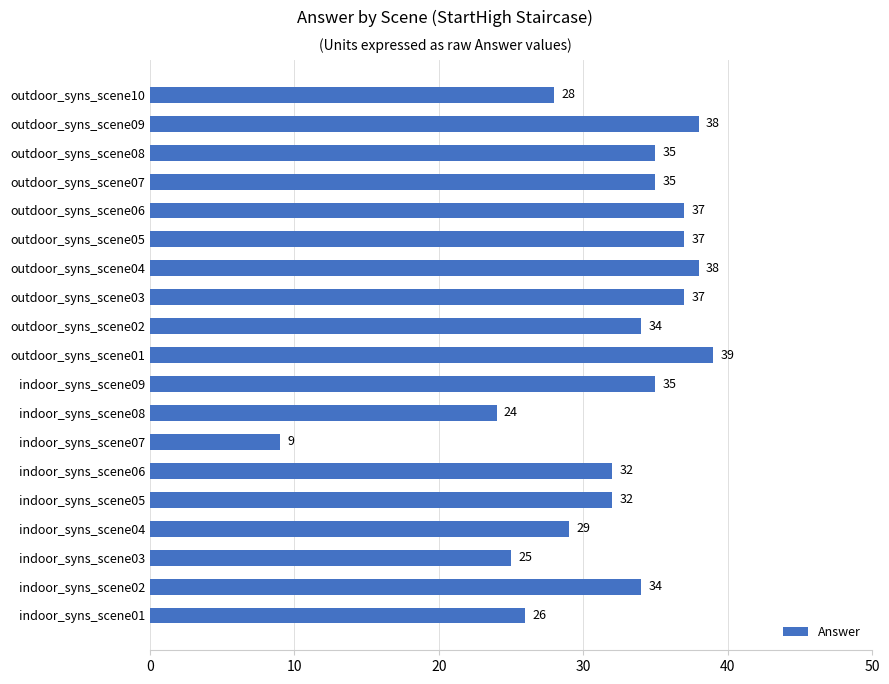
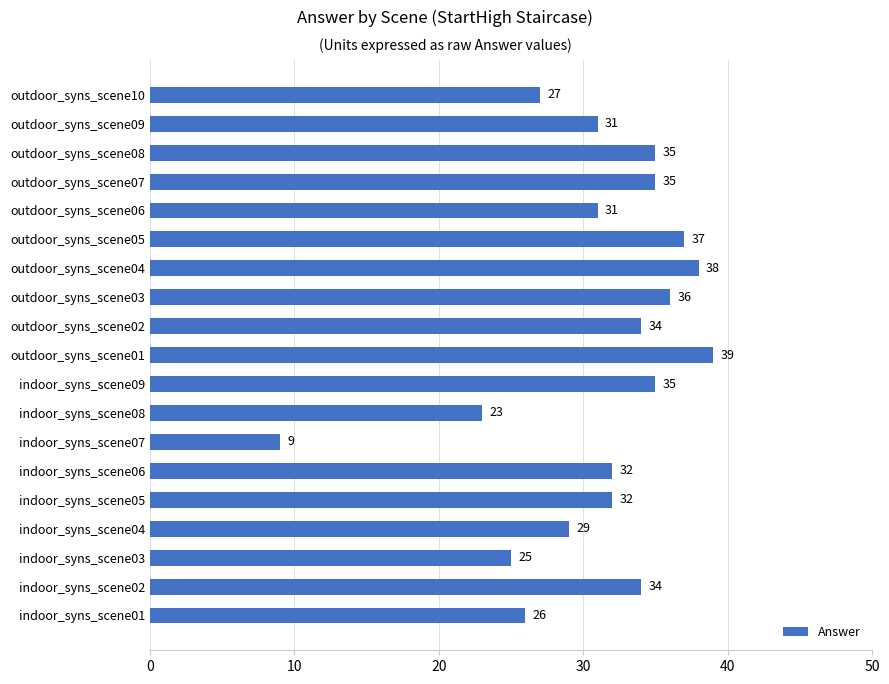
outdoor_syns_scene10: 28 -> 27
outdoor_syns_scene09: 38 -> 31
outdoor_syns_scene06: 37 -> 31
outdoor_syns_scene03: 37 -> 36
indoor_syns_scene08: 24 -> 23
